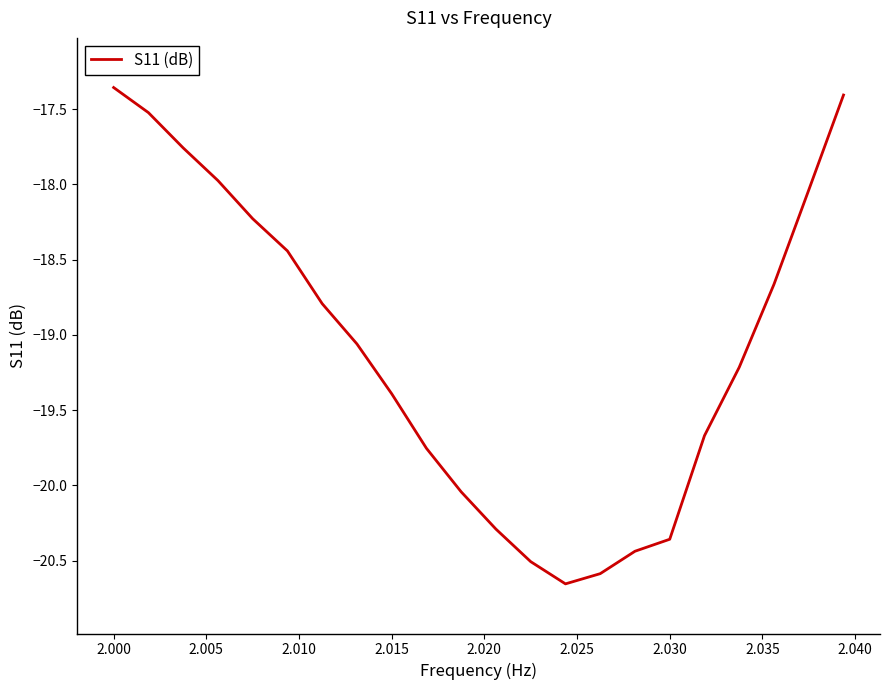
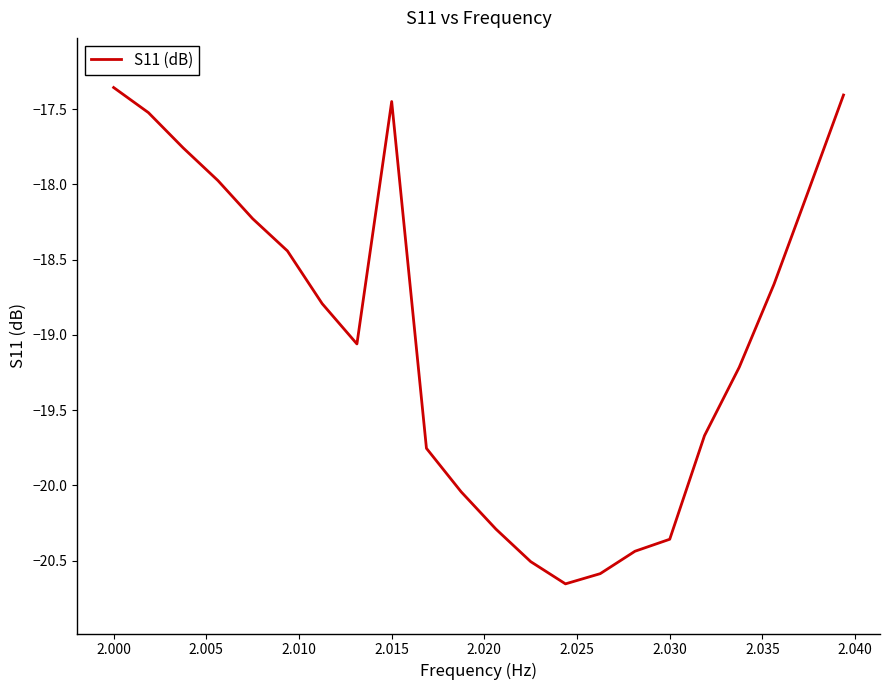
2.015: -19.39 -> -17.45
